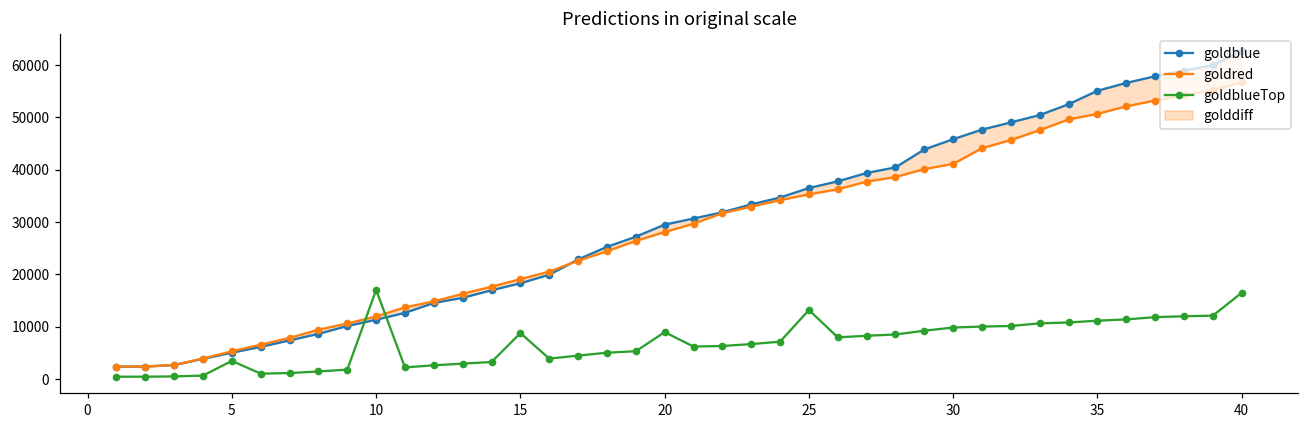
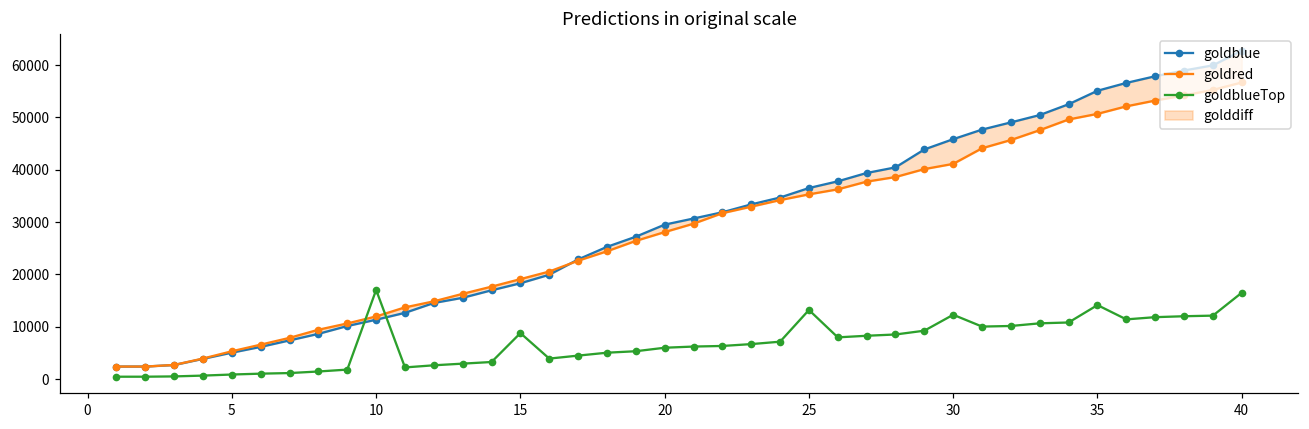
goldblueTop, 5: 3000 -> 1000
goldblueTop, 20: 9000 -> 6000
goldblueTop, 30: 10000 -> 12000
goldblueTop, 35: 11000 -> 14000
